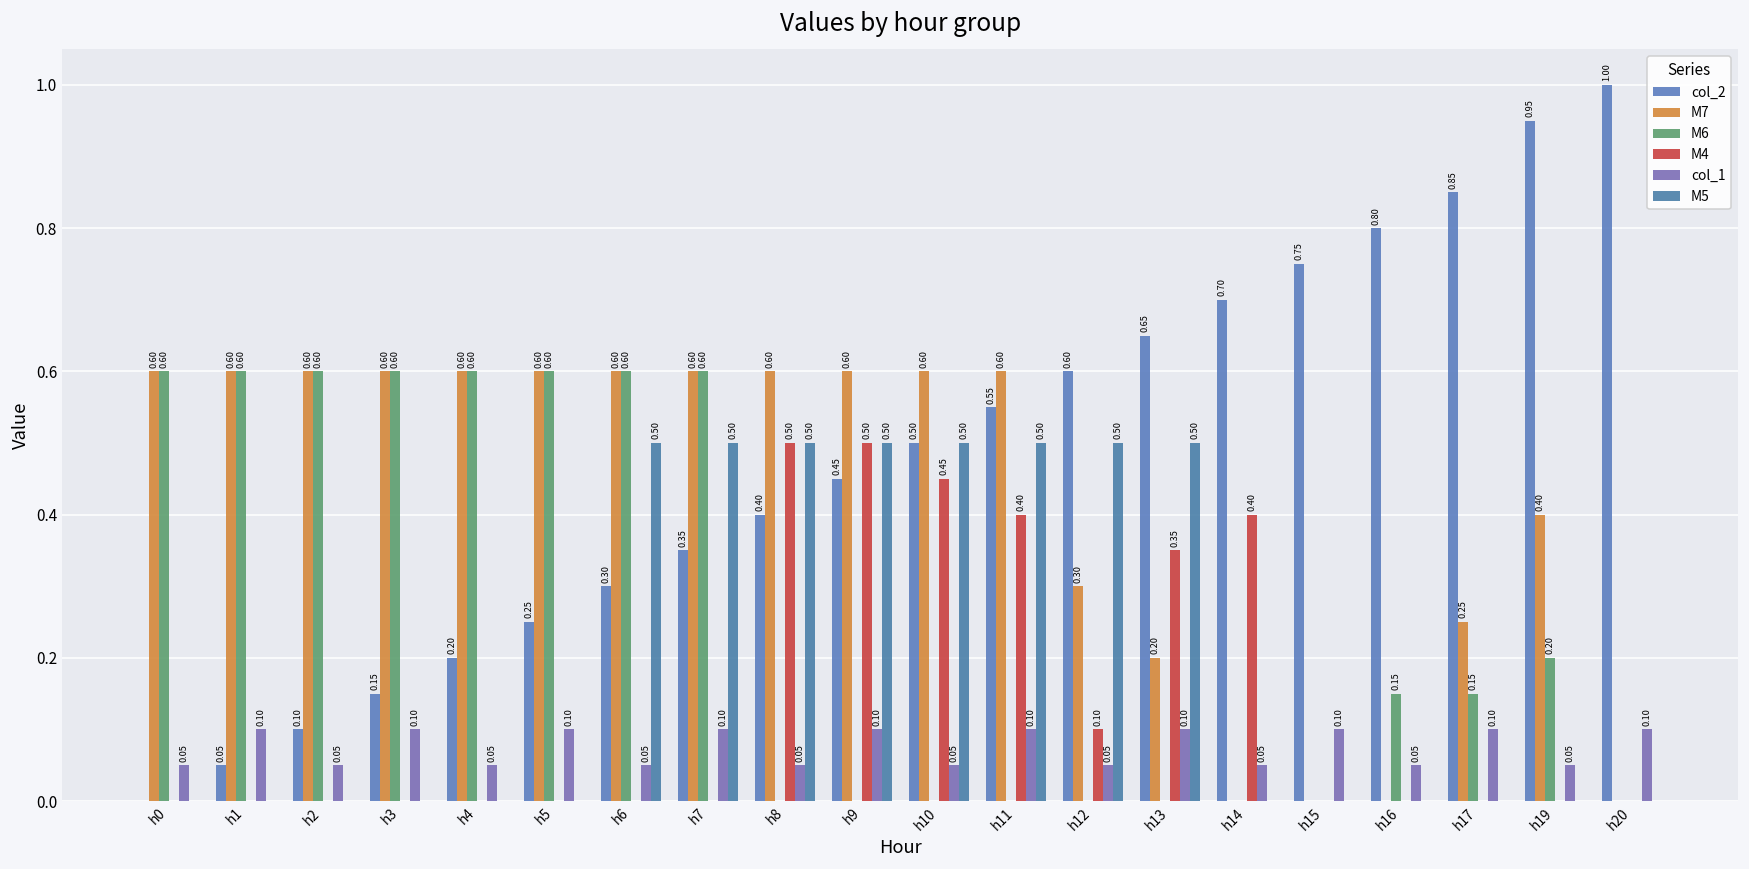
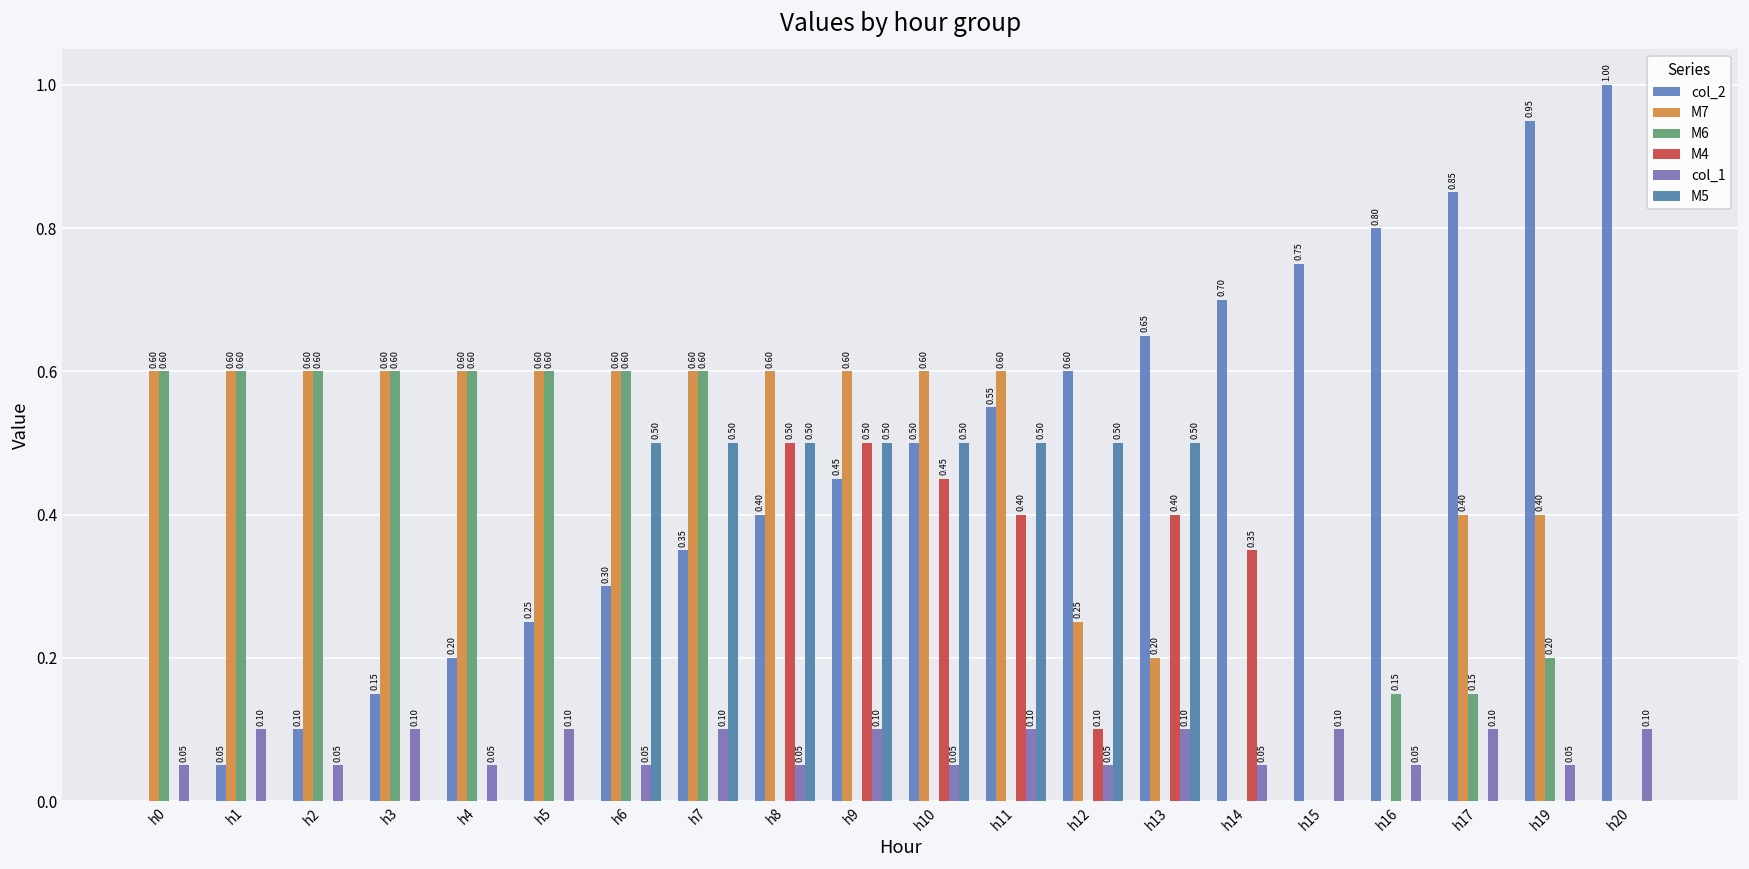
M7, h12: 0.30 -> 0.25
M4, h13: 0.35 -> 0.40
M4, h14: 0.40 -> 0.35
M7, h17: 0.25 -> 0.40
